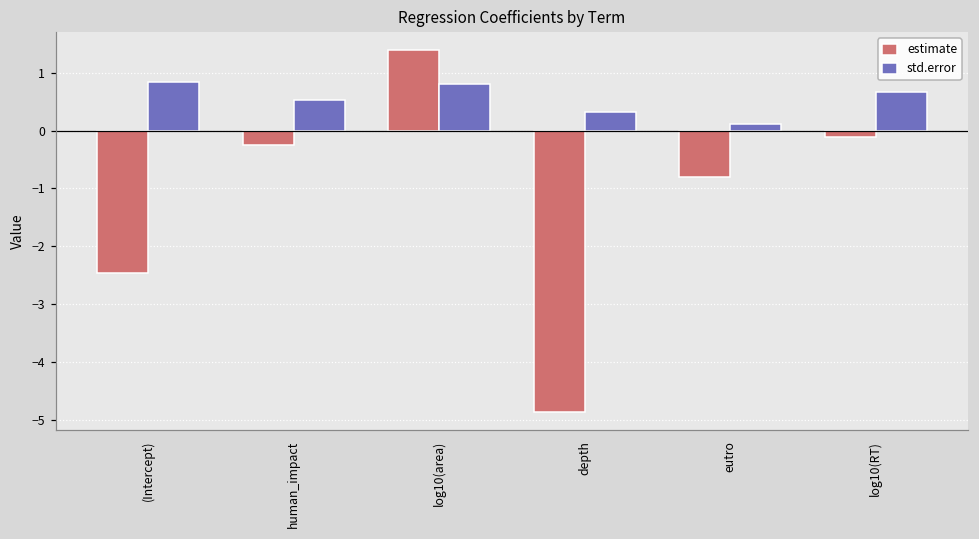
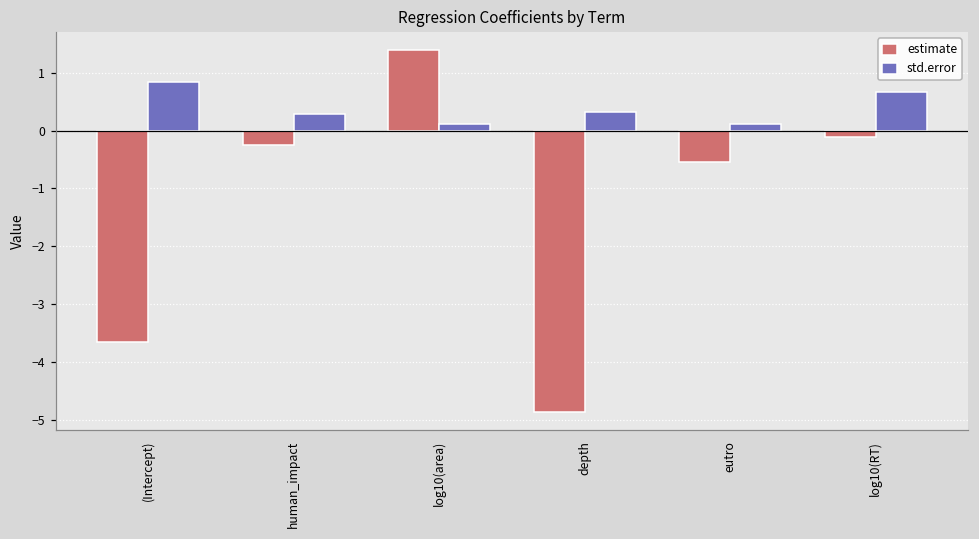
estimate, (Intercept): -2.5 -> -3.7
std.error, human_impact: 0.5 -> 0.3
std.error, log10(area): 0.8 -> 0.1
estimate, eutro: -0.8 -> -0.5
